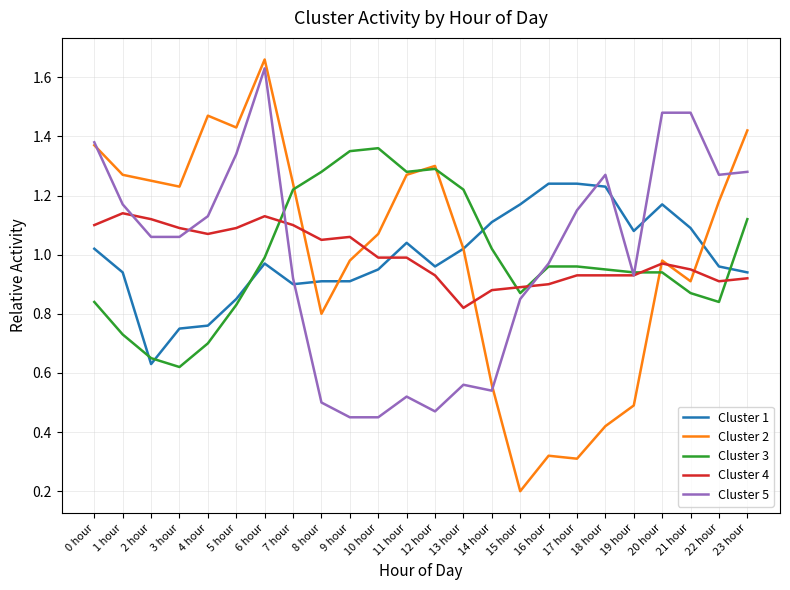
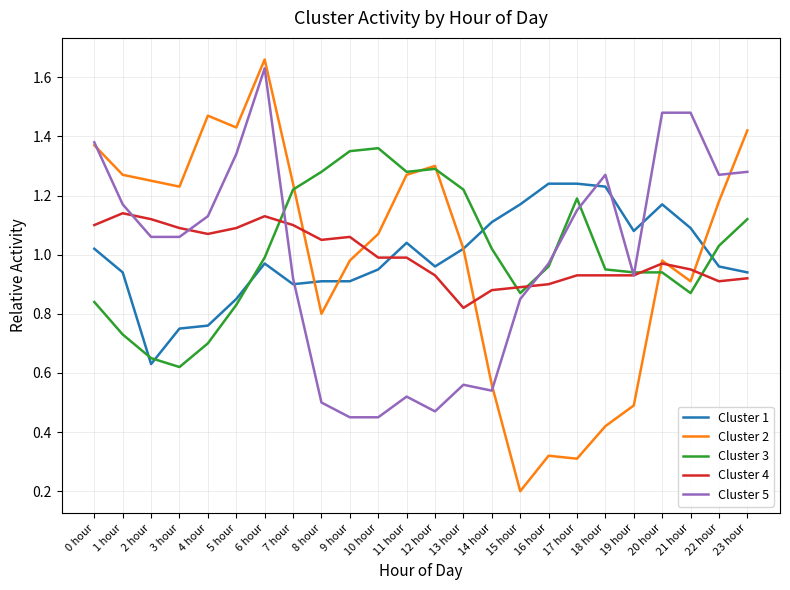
Cluster 3, 17 hour: 0.96 -> 1.19
Cluster 3, 22 hour: 0.84 -> 1.03
